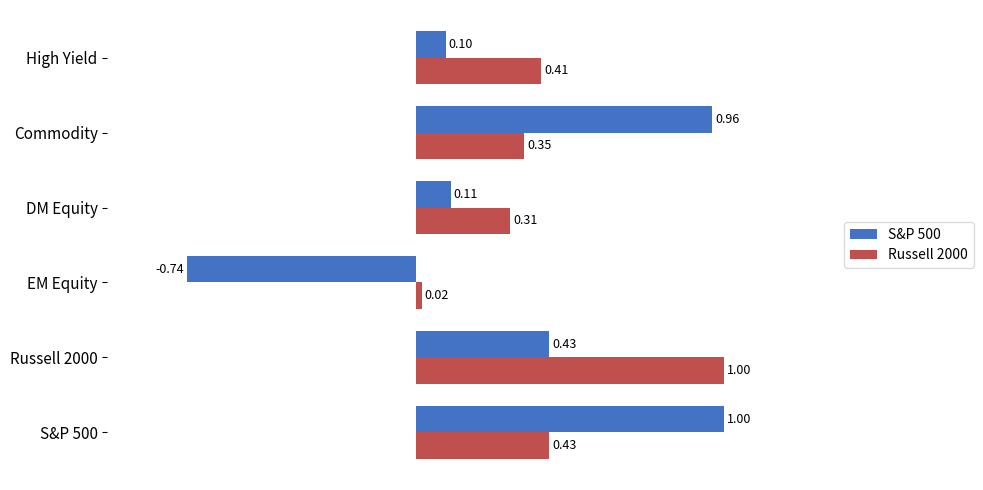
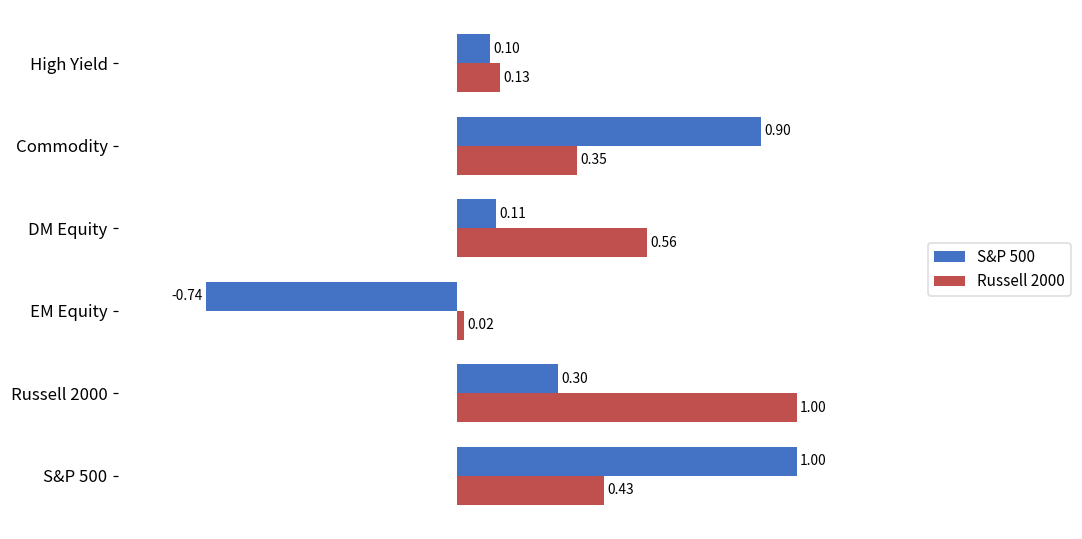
Russell 2000, High Yield: 0.41 -> 0.13
S&P 500, Commodity: 0.96 -> 0.90
Russell 2000, DM Equity: 0.31 -> 0.56
S&P 500, Russell 2000: 0.43 -> 0.30
